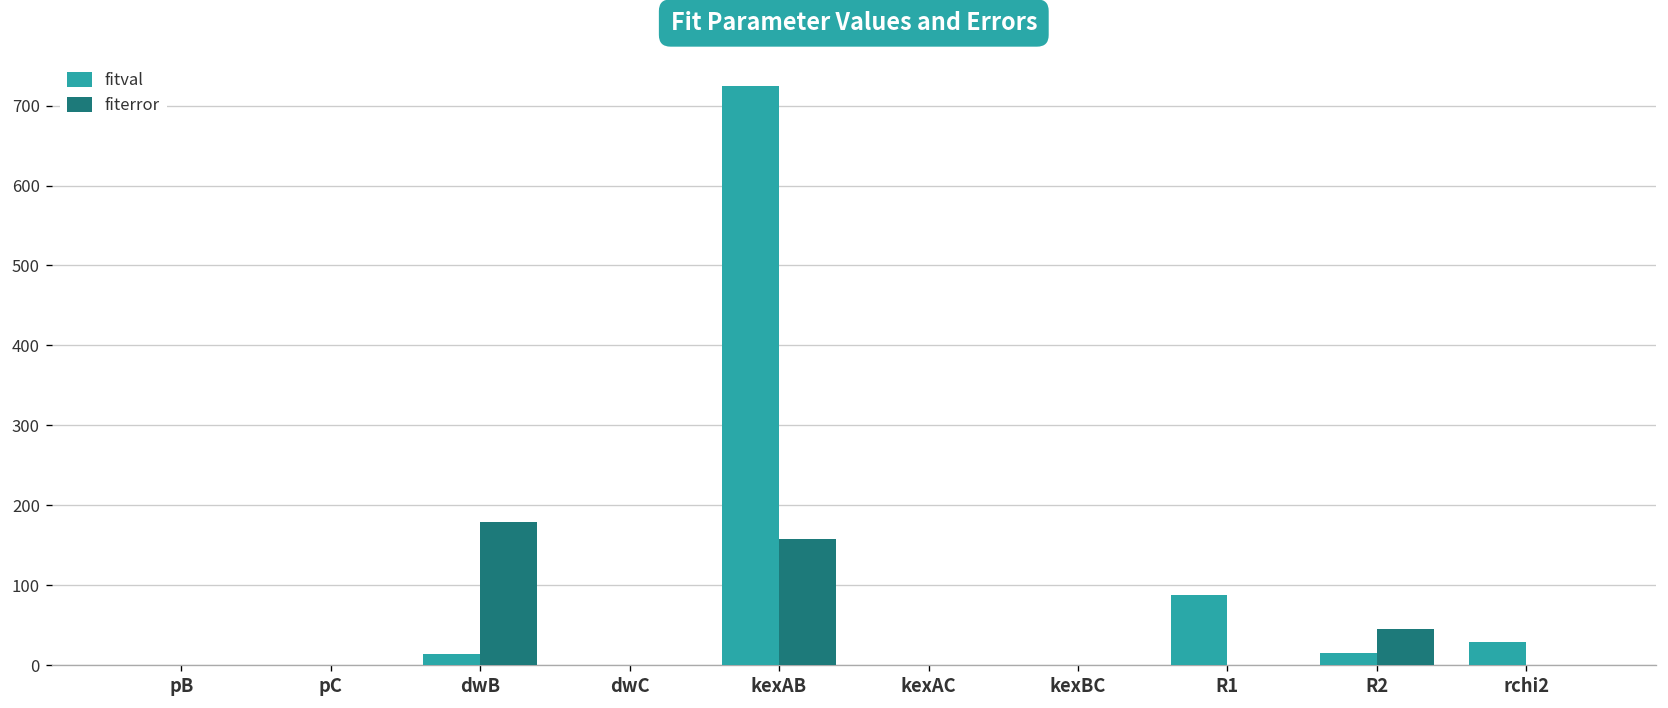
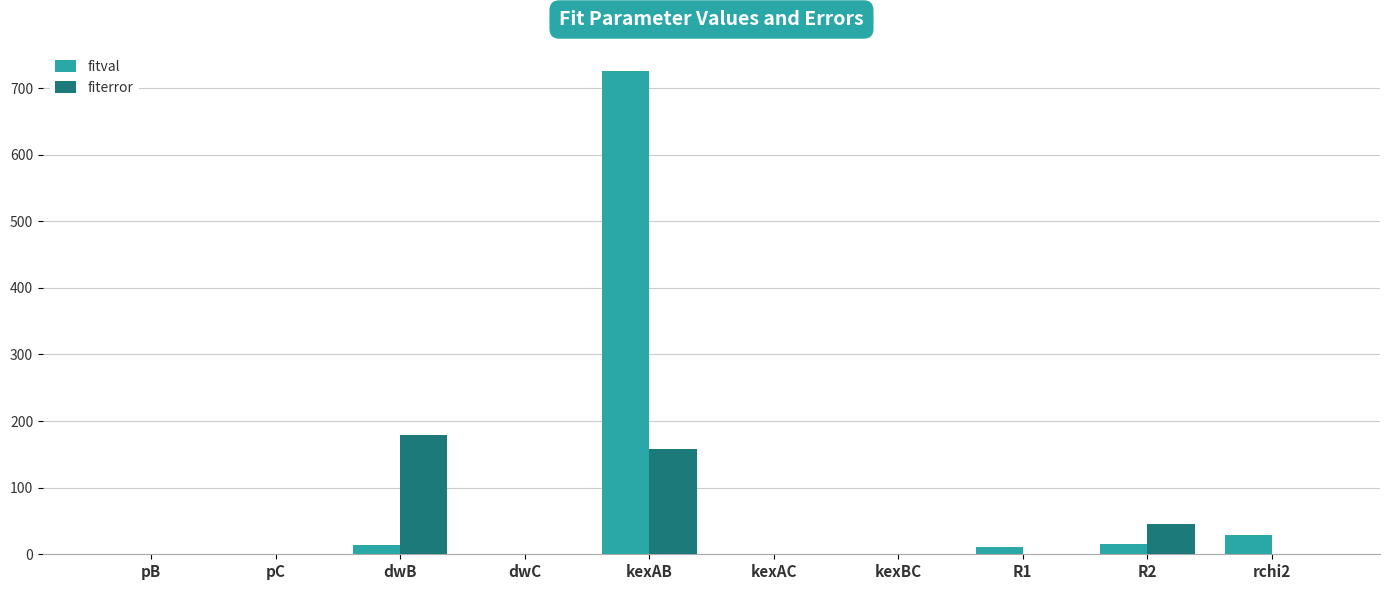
fitval, R1: 90 -> 10
